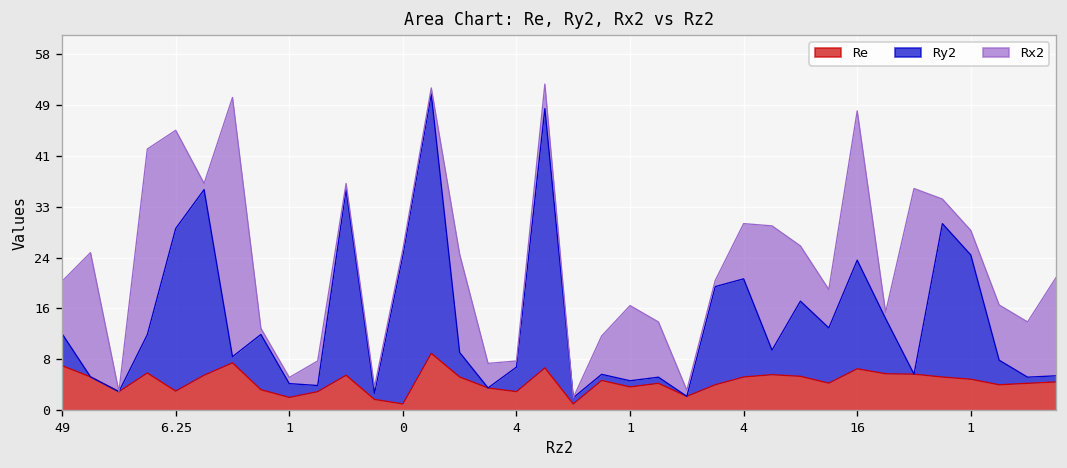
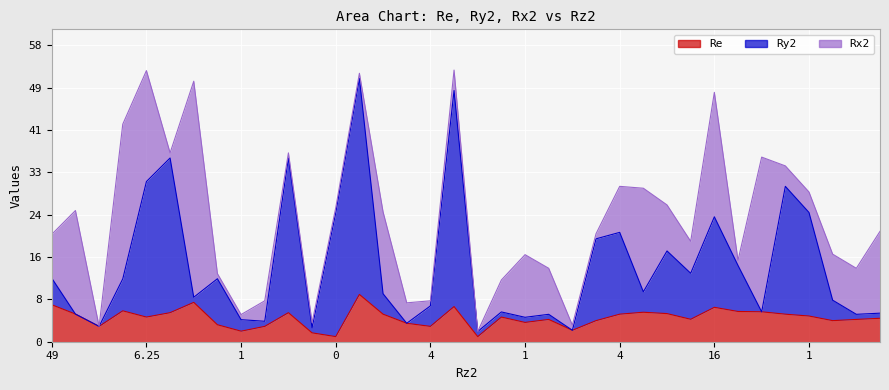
Re, 6.25: 3 -> 5
Rx2, 6.25: 16 -> 22
